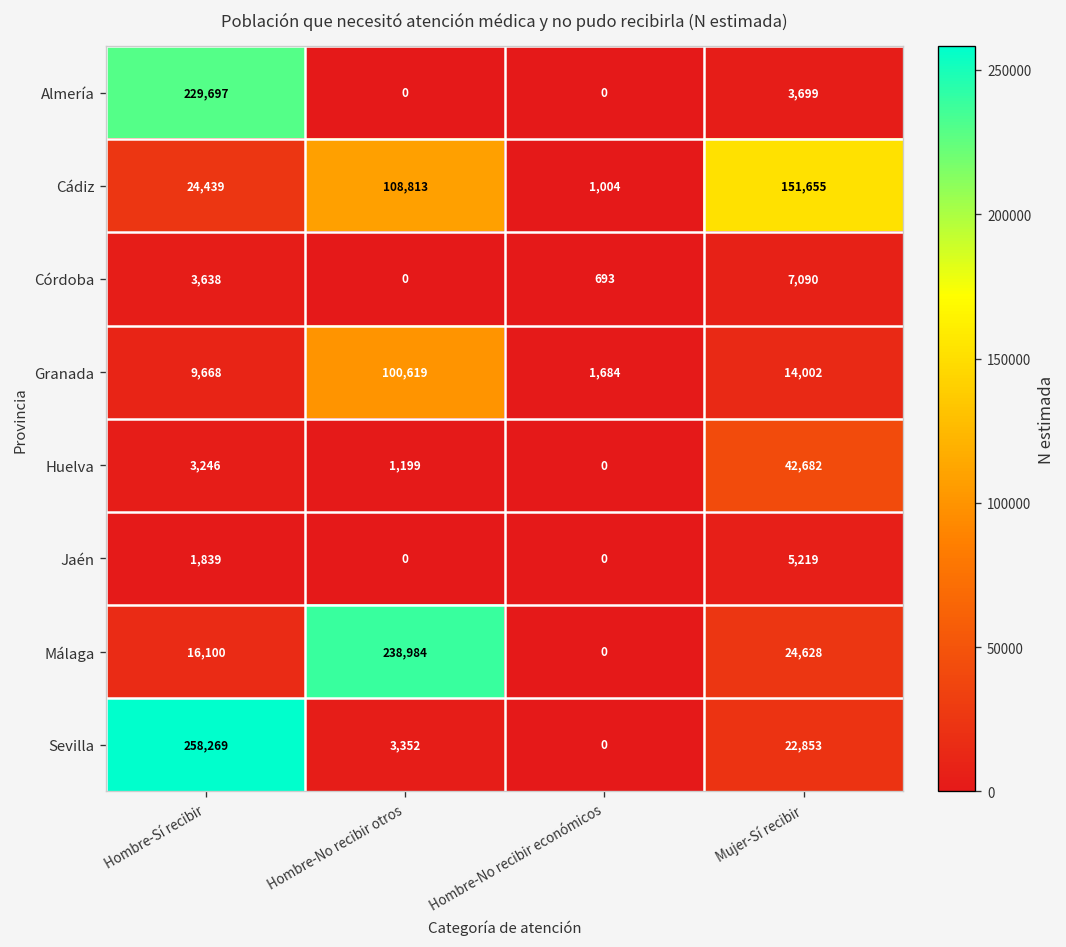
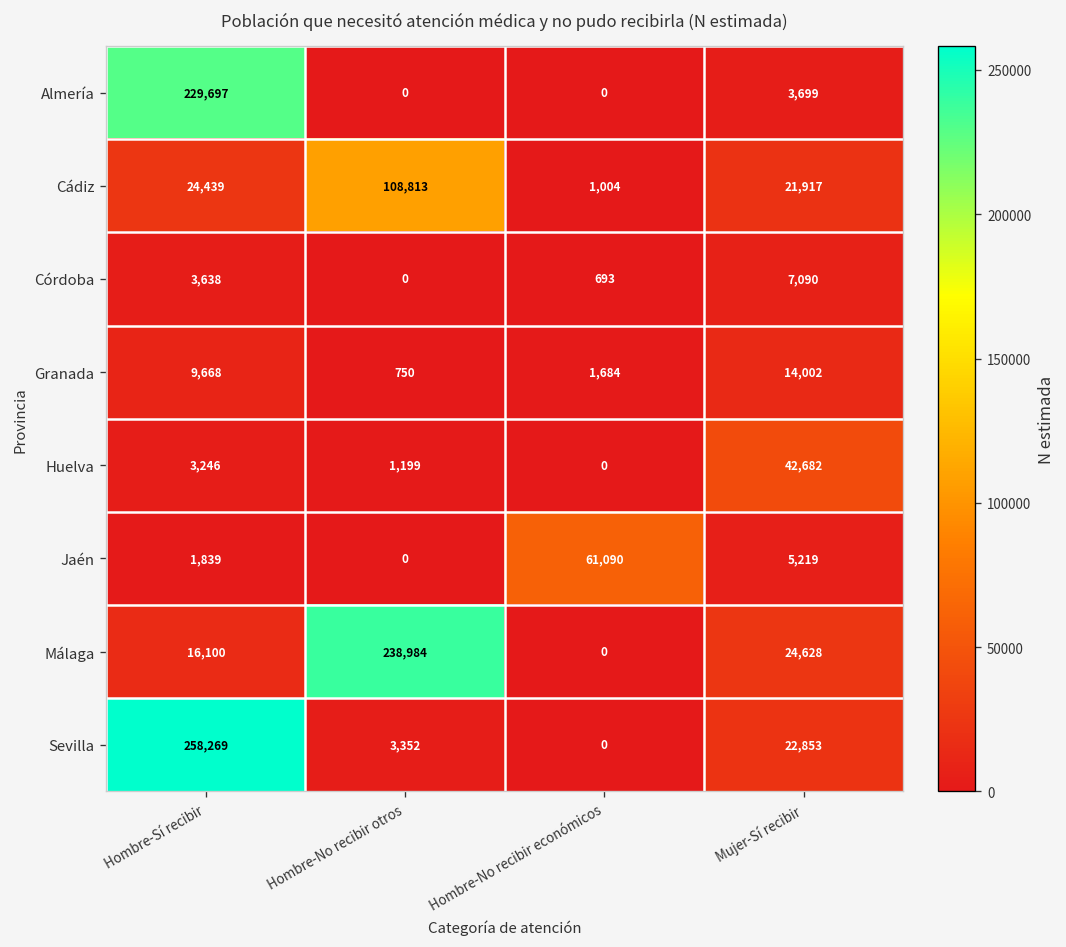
Cádiz, Mujer-Sí recibir: 151,655 -> 21,917
Granada, Hombre-No recibir otros: 100,619 -> 750
Jaén, Hombre-No recibir económicos: 0 -> 61,090
